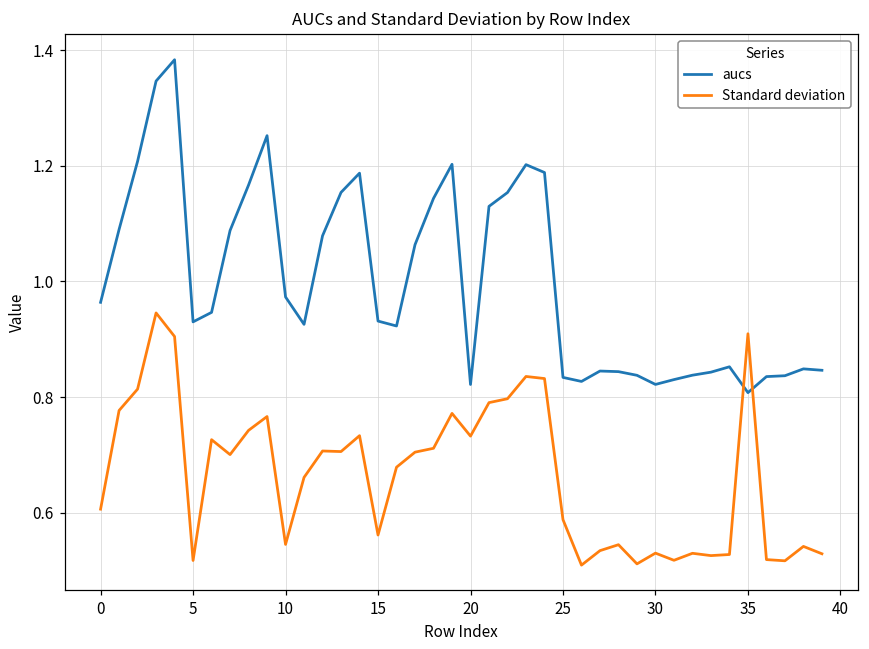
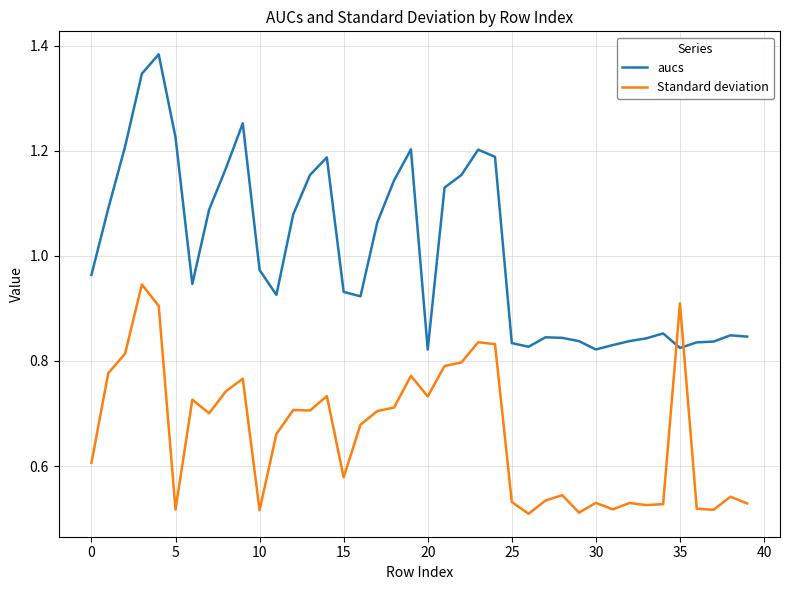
aucs, 5: 0.93 -> 1.23
Standard deviation, 10: 0.55 -> 0.52
Standard deviation, 15: 0.56 -> 0.58
Standard deviation, 25: 0.59 -> 0.53
aucs, 35: 0.81 -> 0.82
